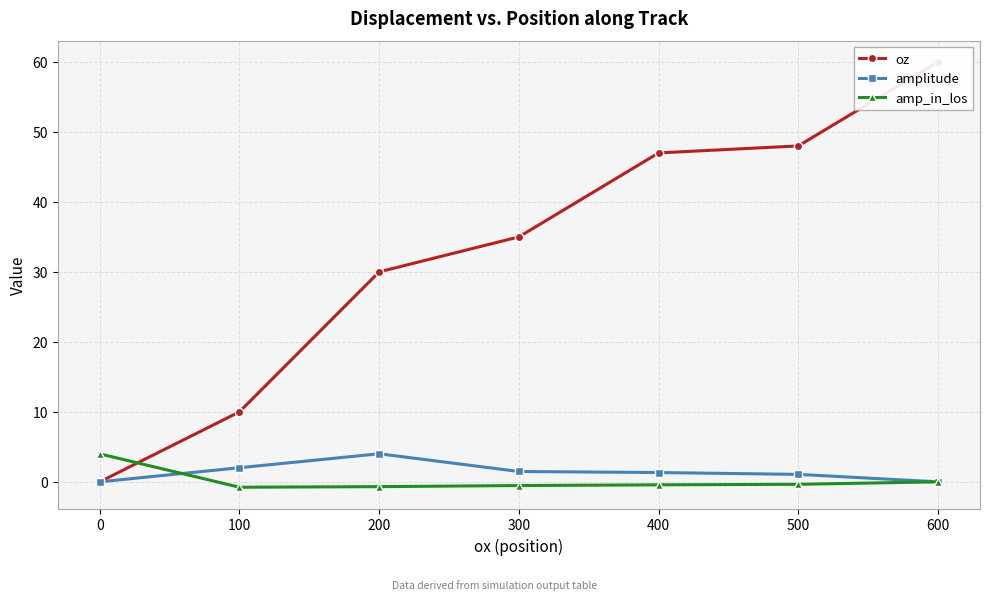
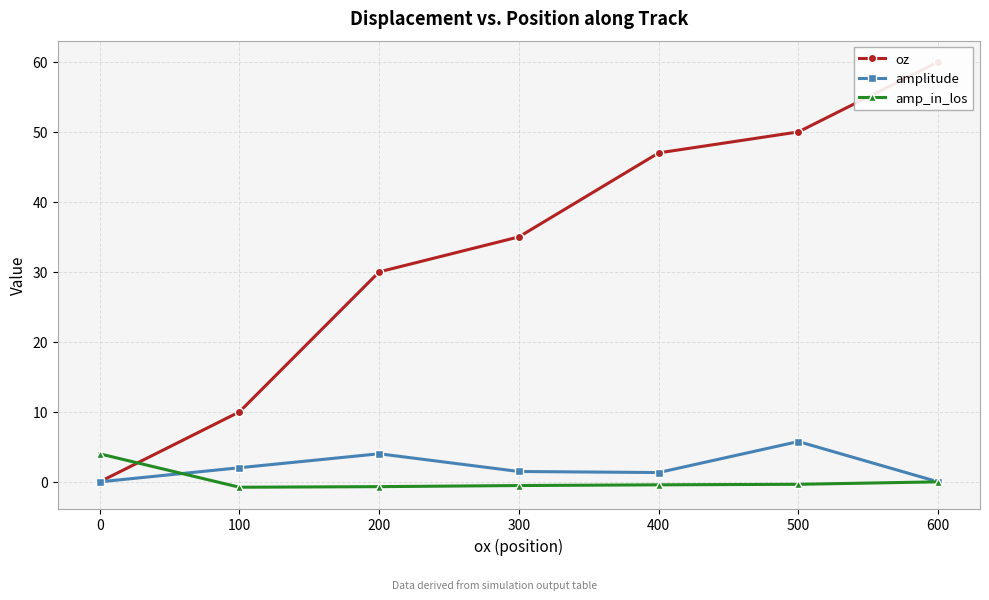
oz, 500: 48 -> 50
amplitude, 500: 1 -> 6
